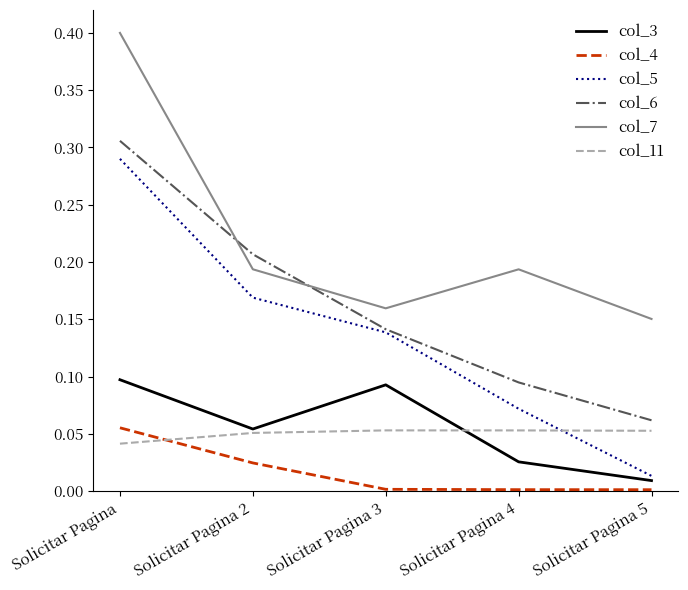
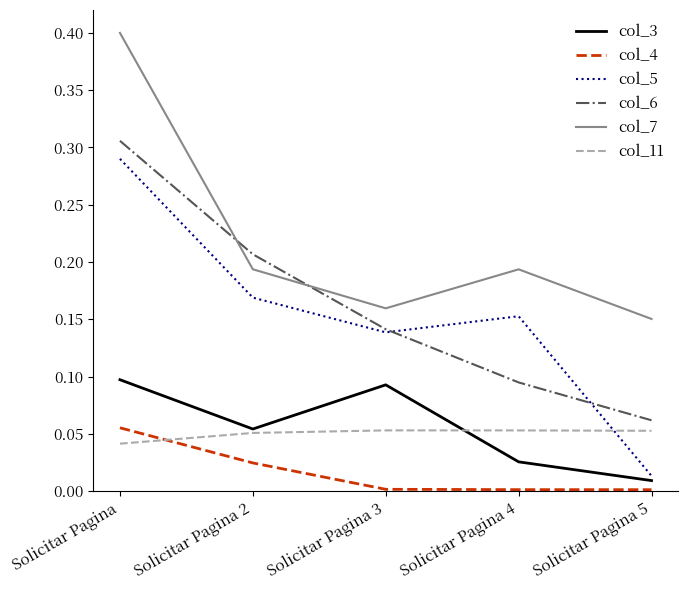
col_5, Solicitar Pagina 4: 0.072 -> 0.153
